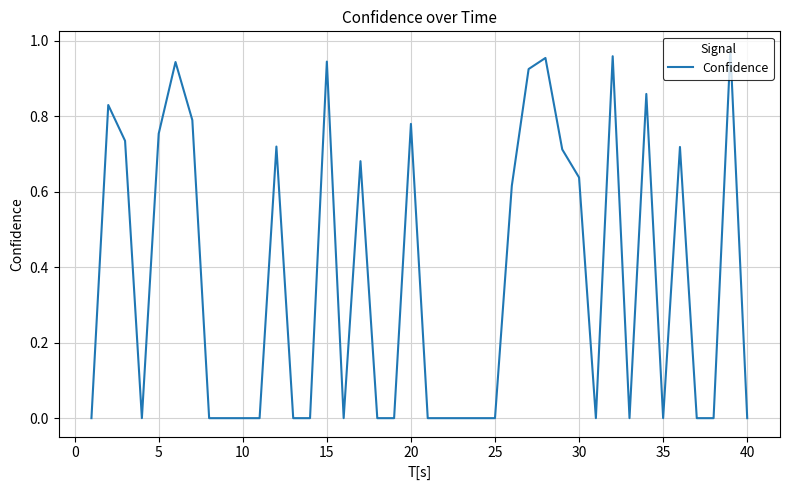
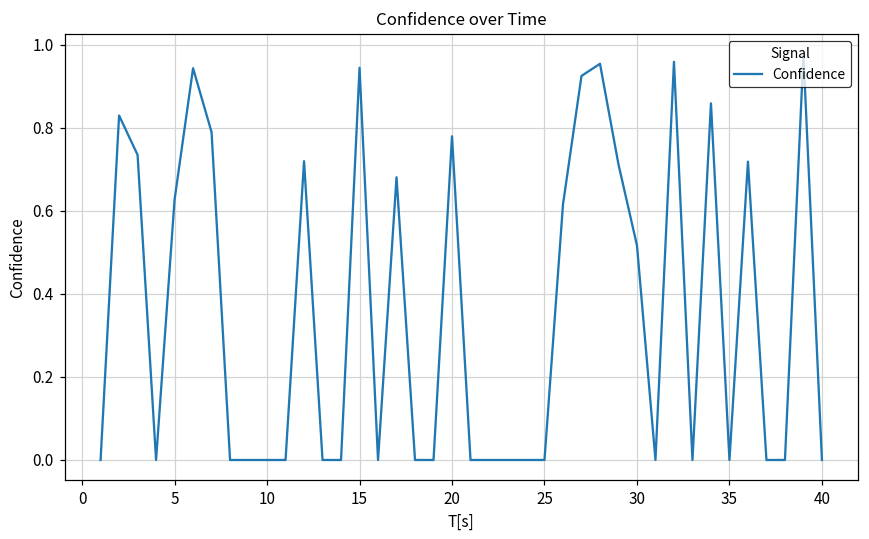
5: 0.75 -> 0.63
30: 0.64 -> 0.52
